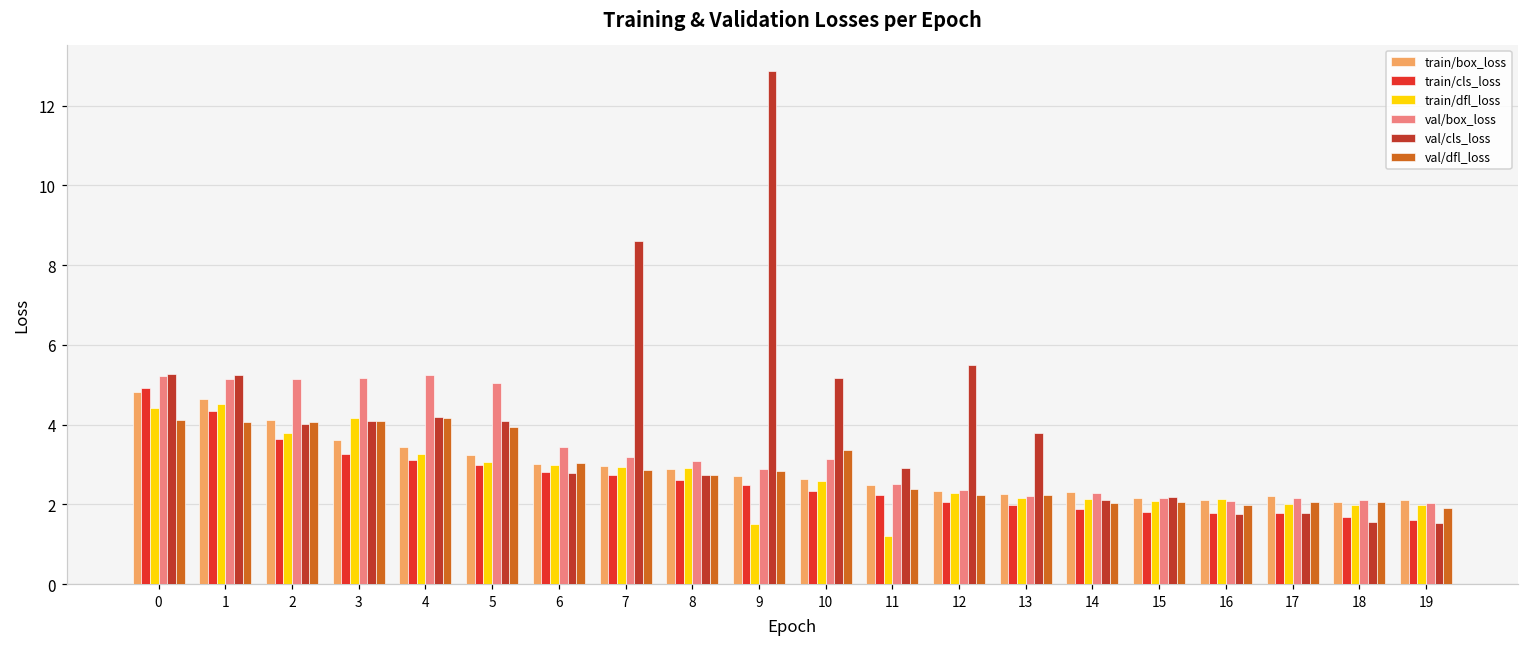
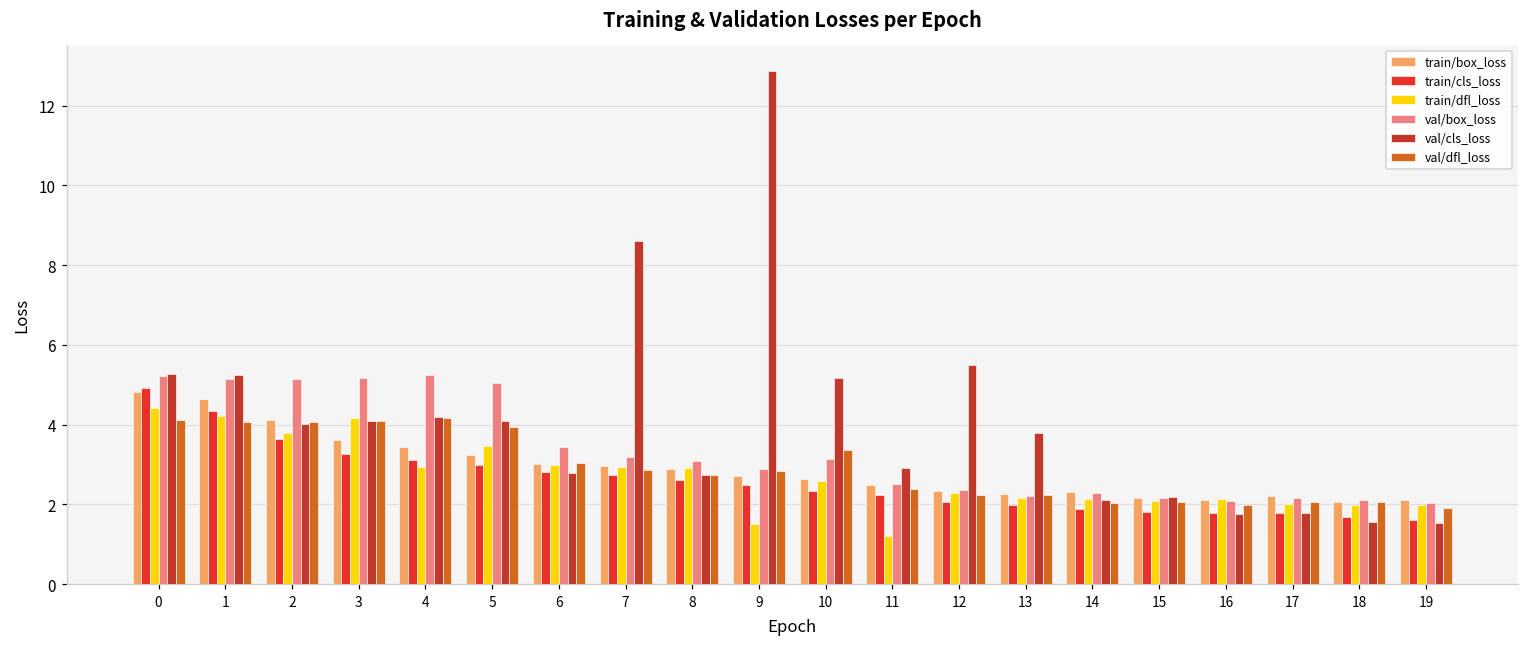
train/dfl_loss, 1: 4.5 -> 4.2
train/dfl_loss, 4: 3.3 -> 2.9
train/dfl_loss, 5: 3.1 -> 3.5
